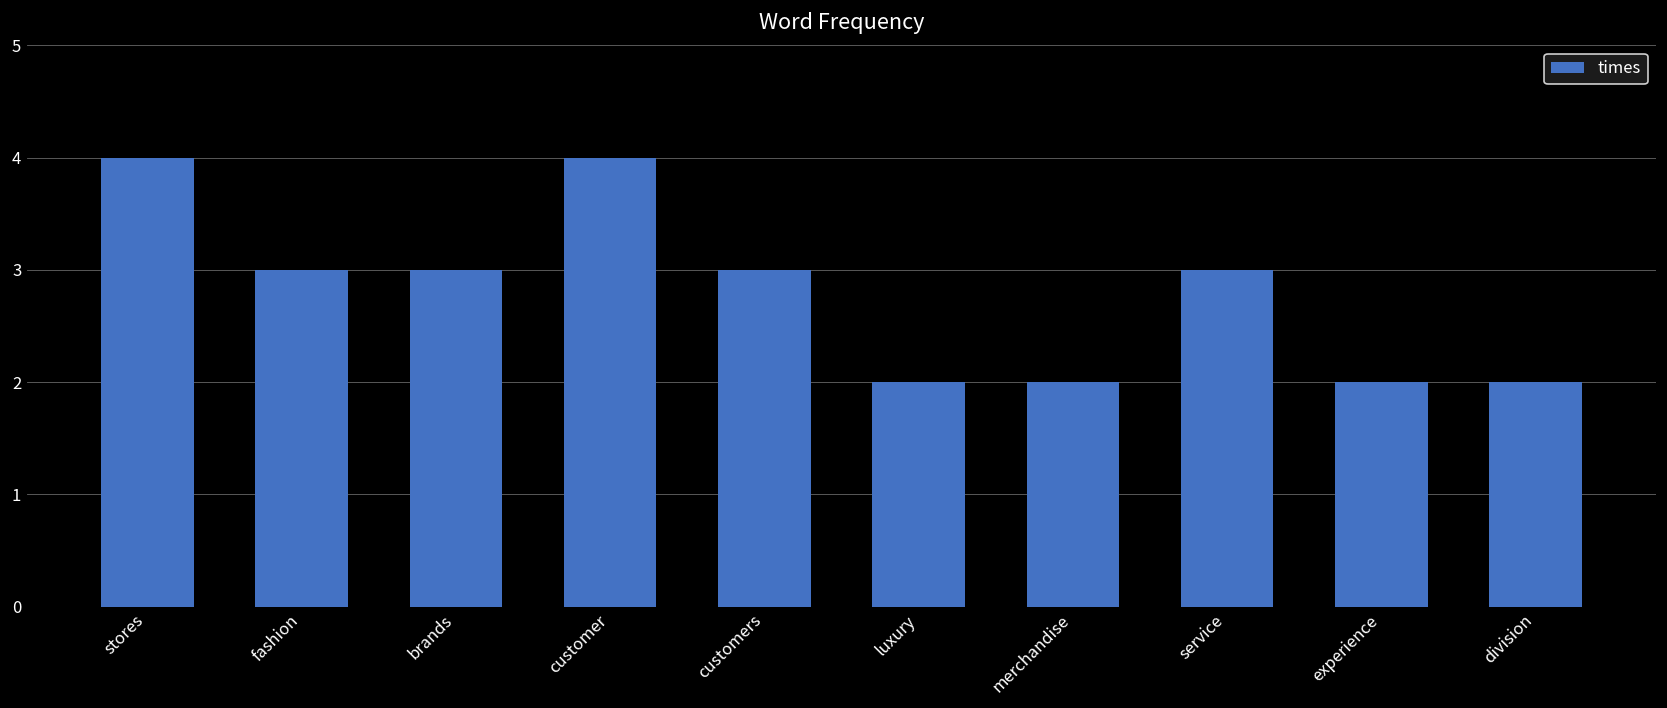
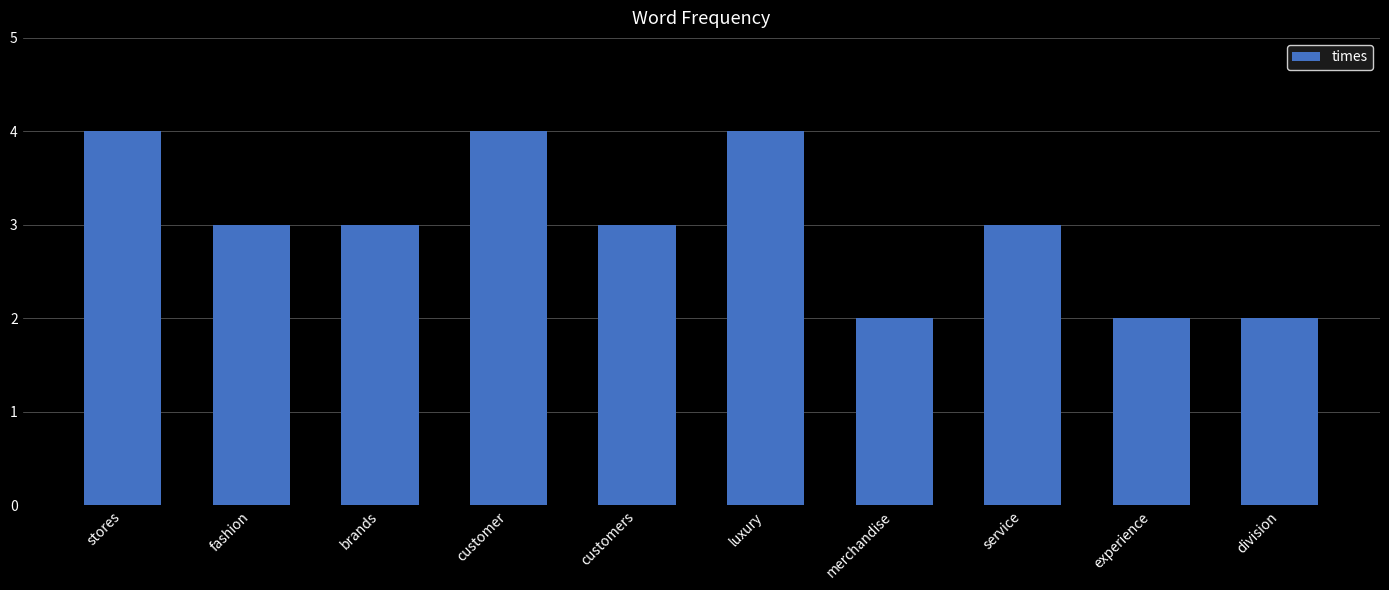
luxury: 2 -> 4
